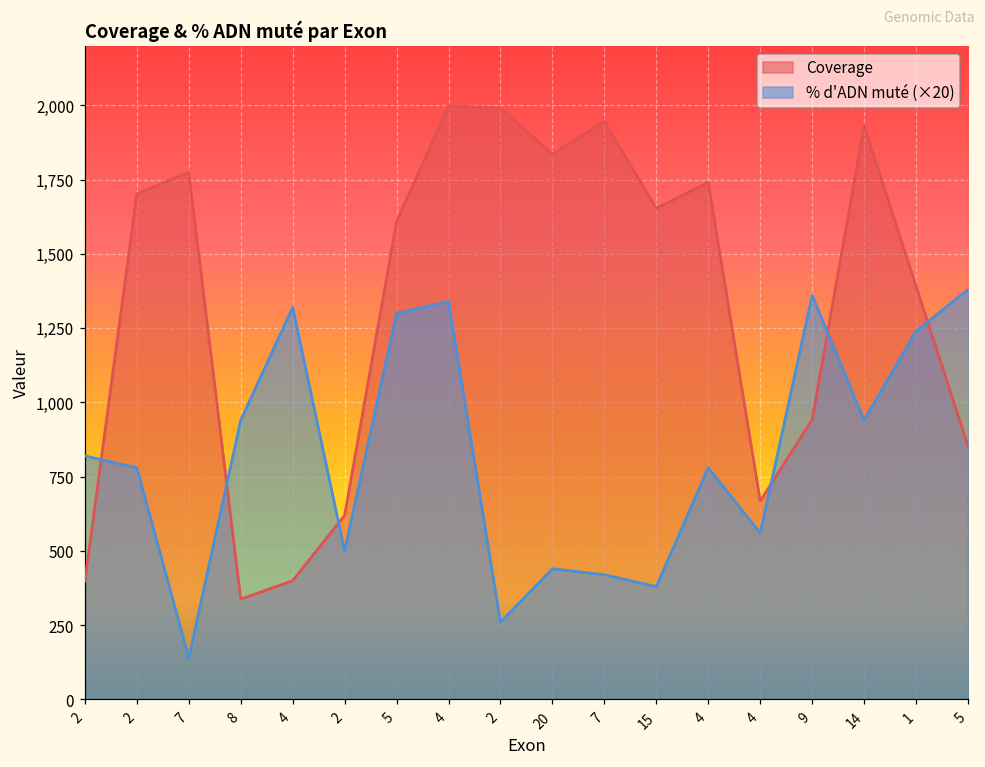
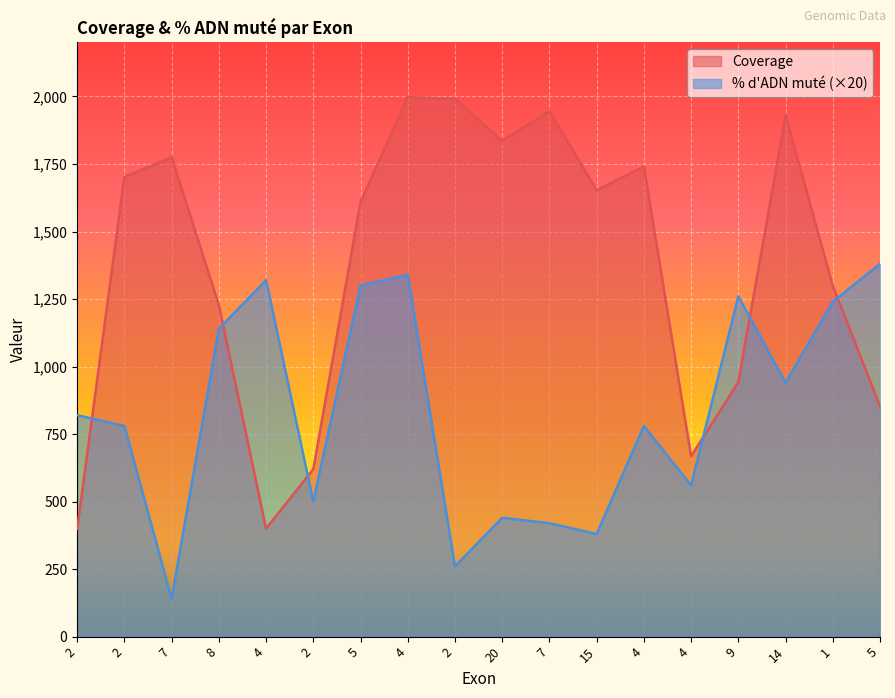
Coverage, 8: 340 -> 1,230
% d'ADN muté (×20), 8: 940 -> 1,140
% d'ADN muté (×20), 9: 1,360 -> 1,260
Coverage, 1: 1,390 -> 1,300
